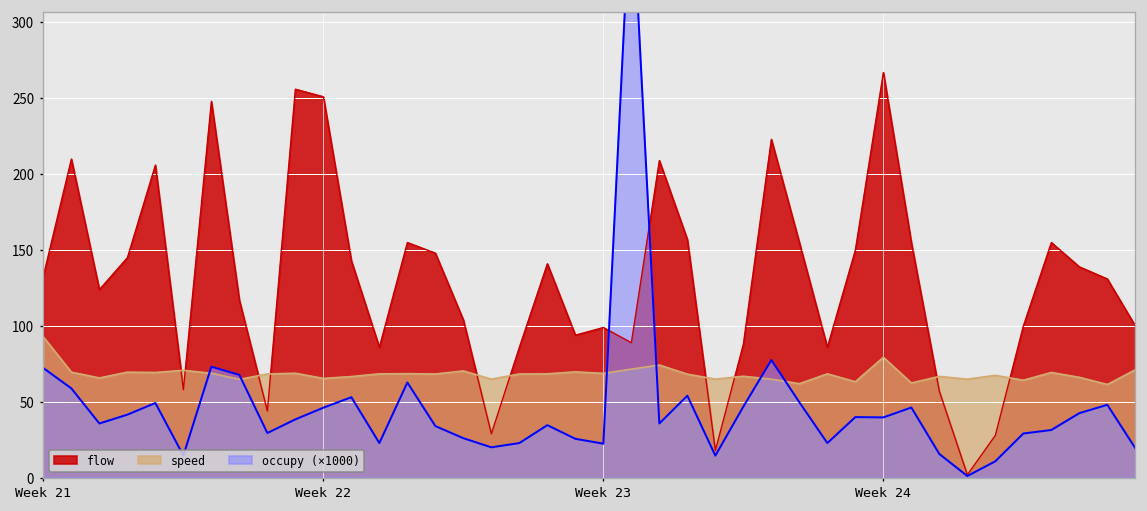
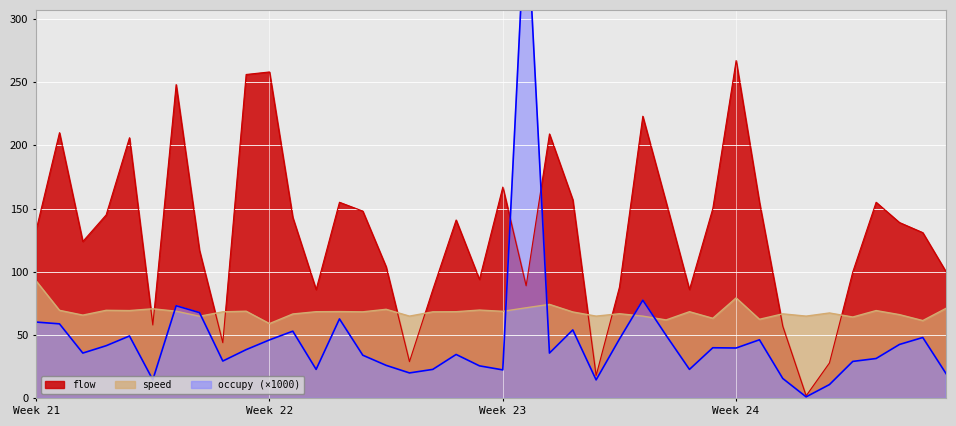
occupy (×1000), Week 21: 72 -> 60
flow, Week 22: 251 -> 258
speed, Week 22: 66 -> 59
flow, Week 23: 99 -> 167
